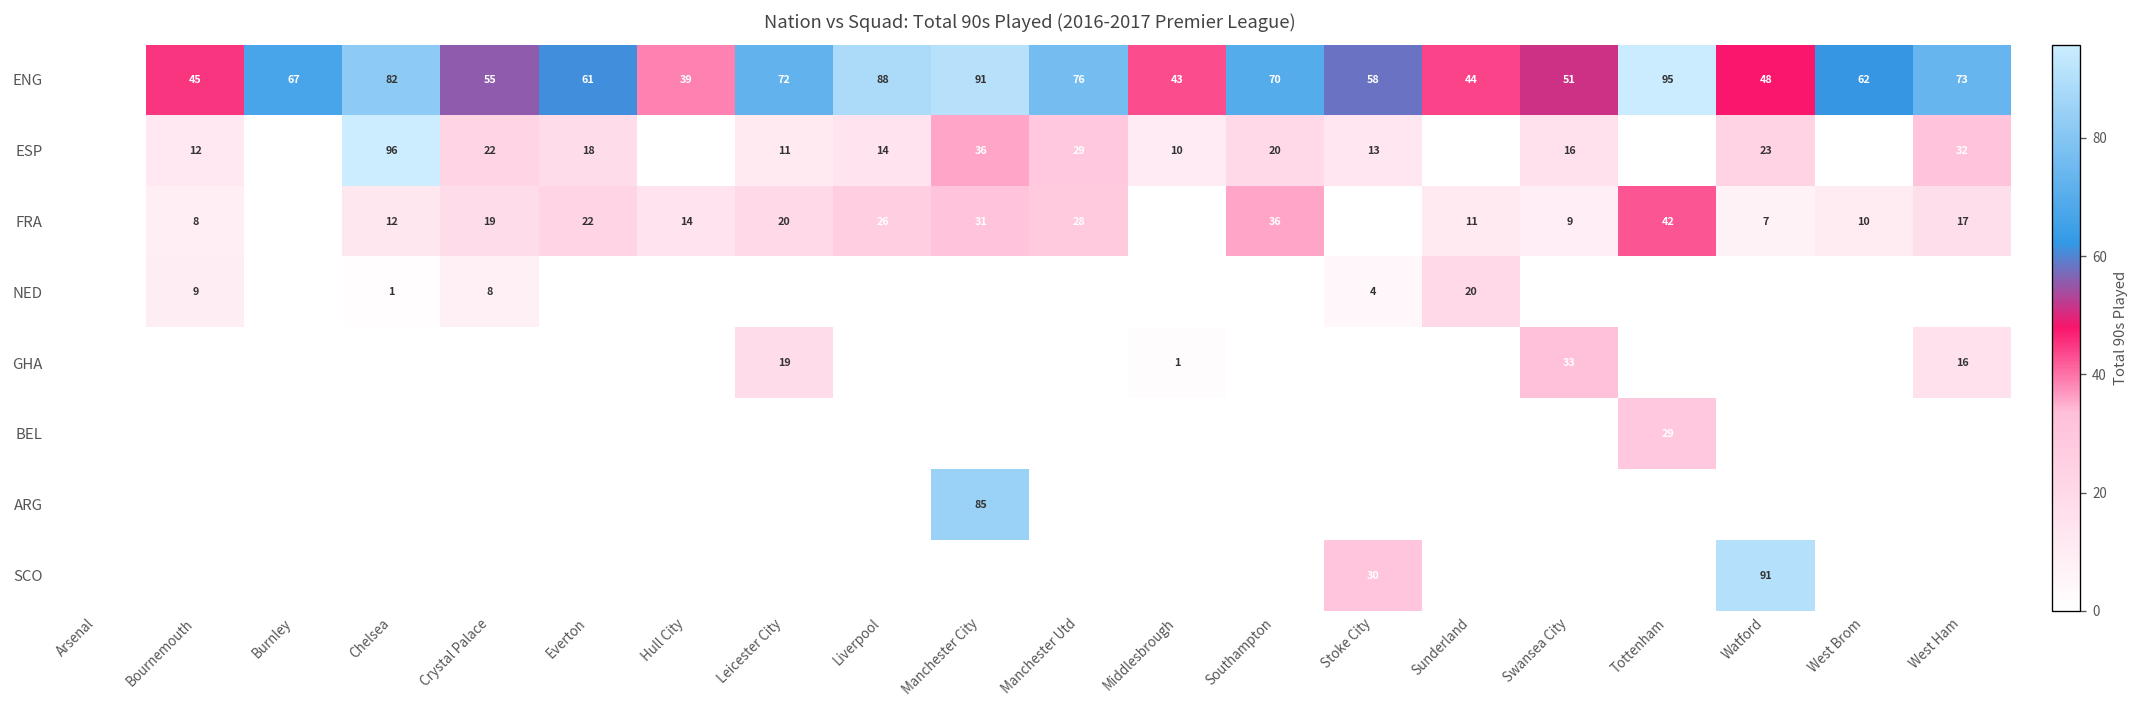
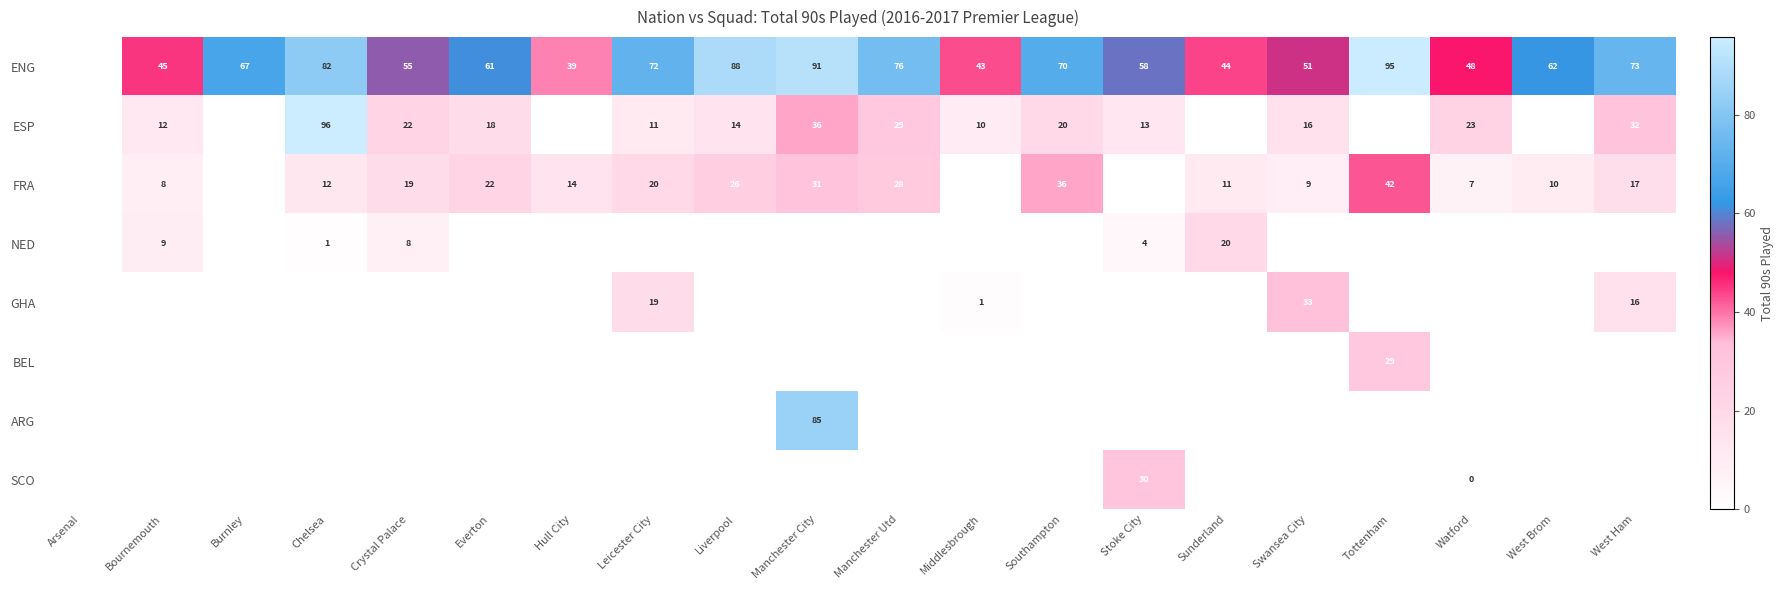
SCO, Watford: 91 -> 0
